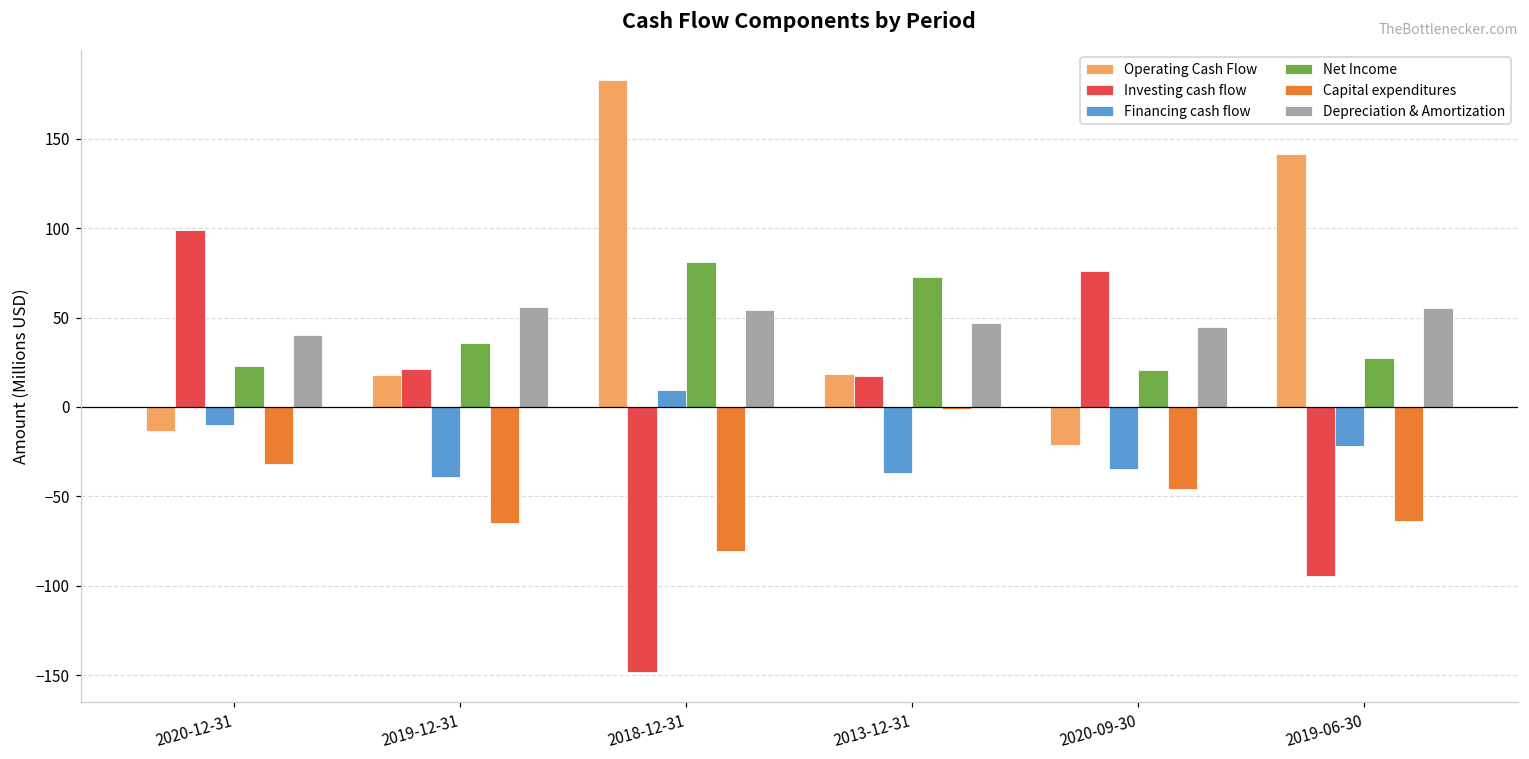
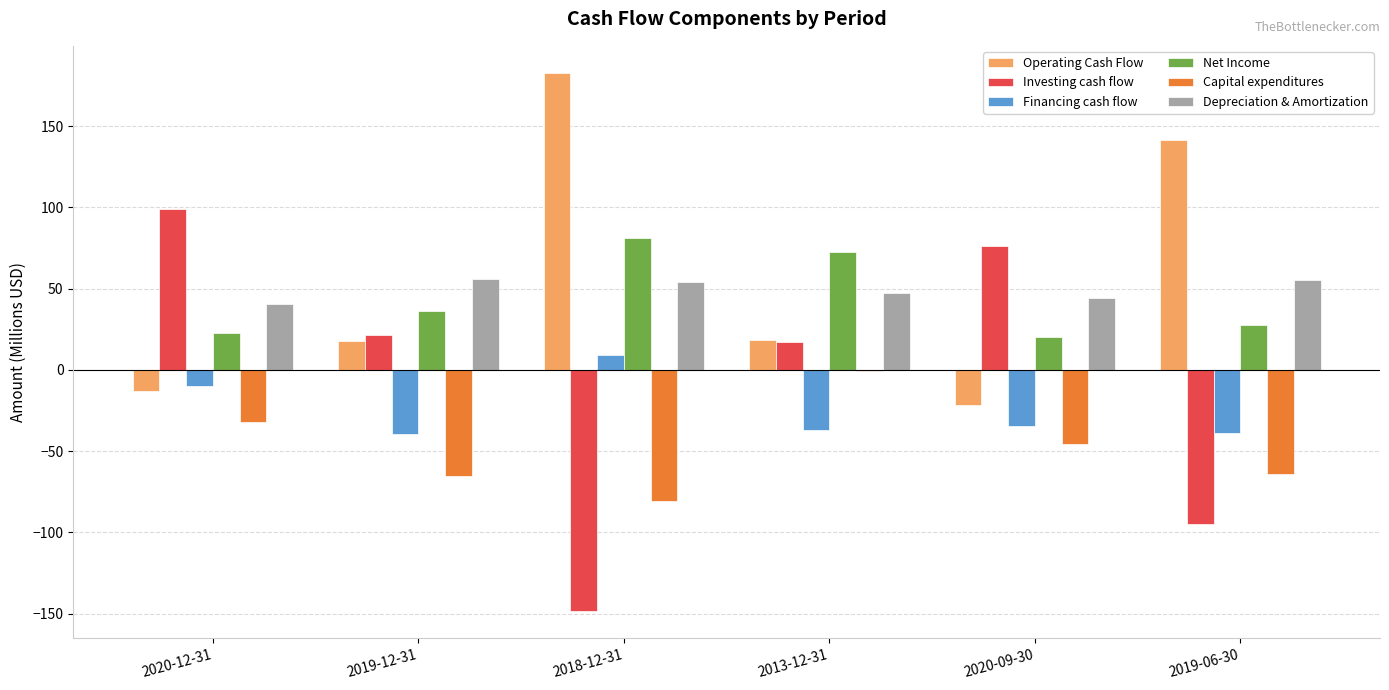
Financing cash flow, 2019-06-30: -22 -> -39
